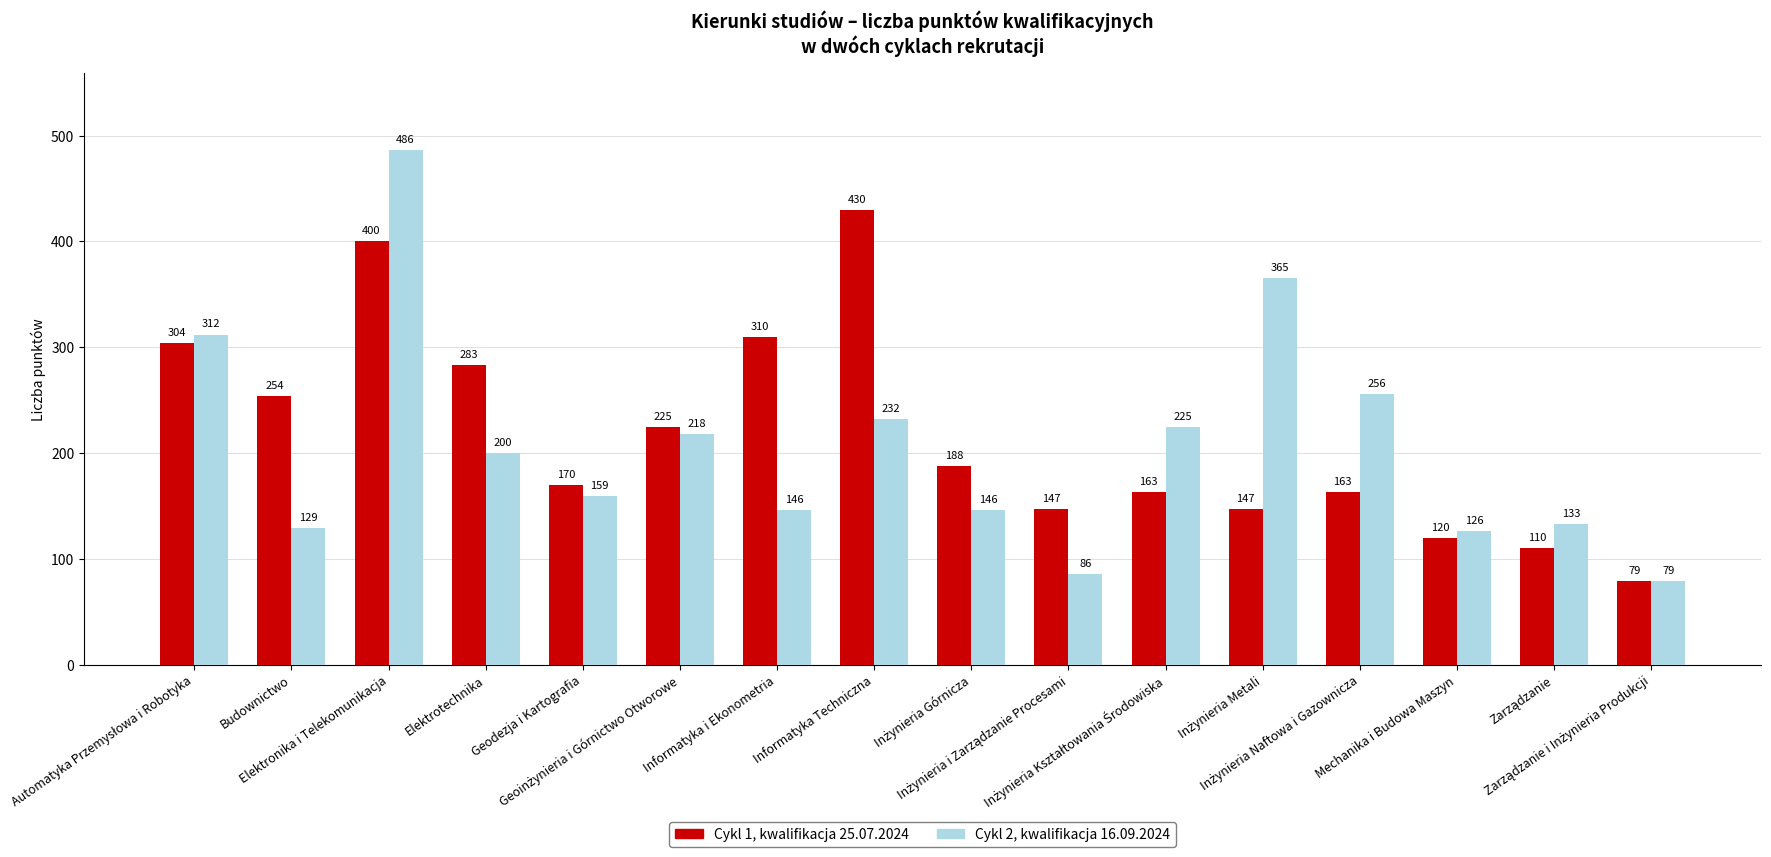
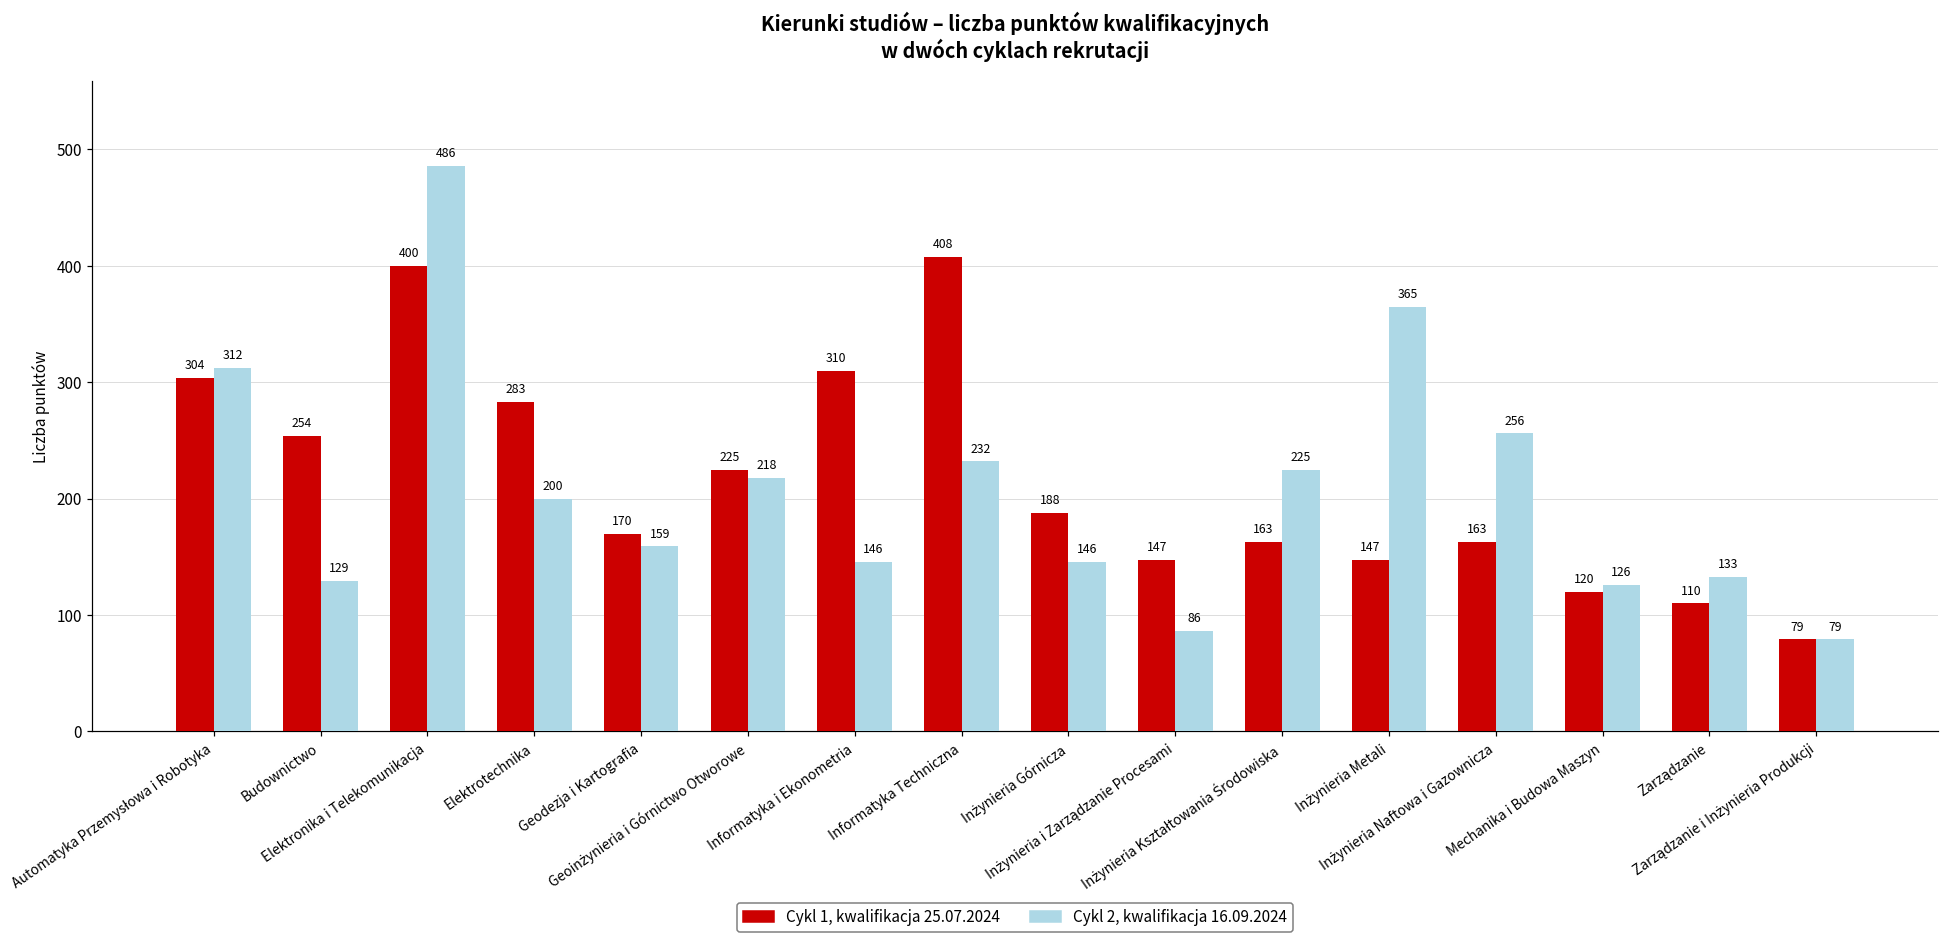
Cykl 1, kwalifikacja 25.07.2024, Informatyka Techniczna: 430 -> 408
